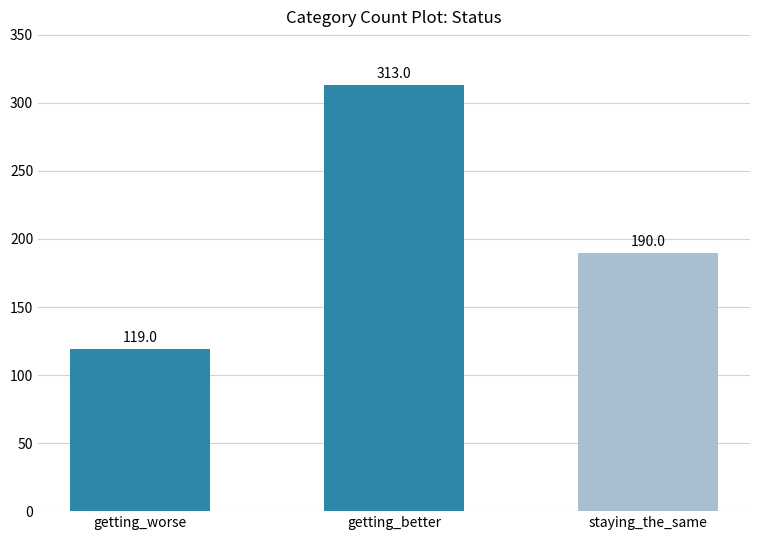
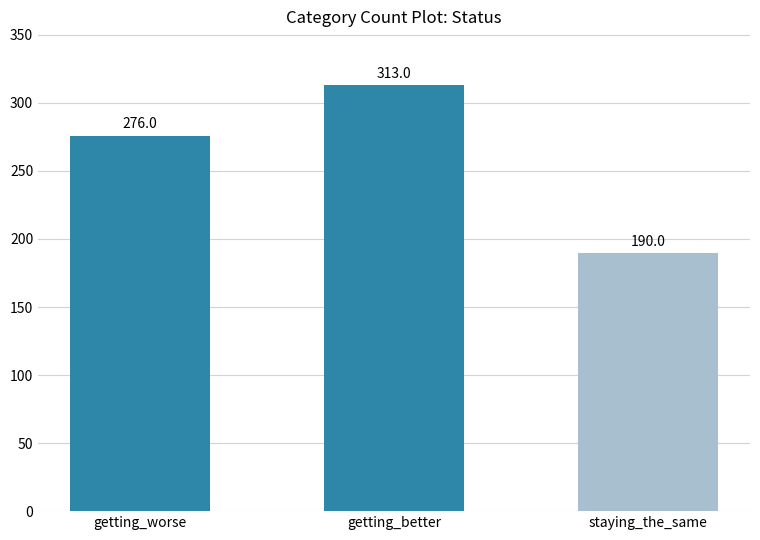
getting_worse: 119.0 -> 276.0
